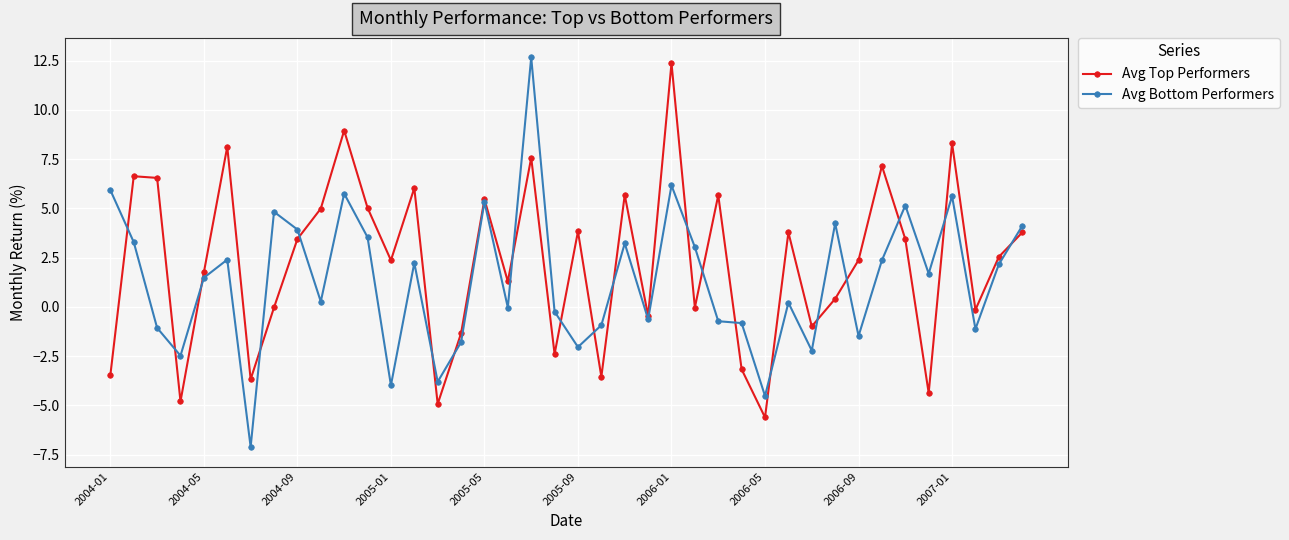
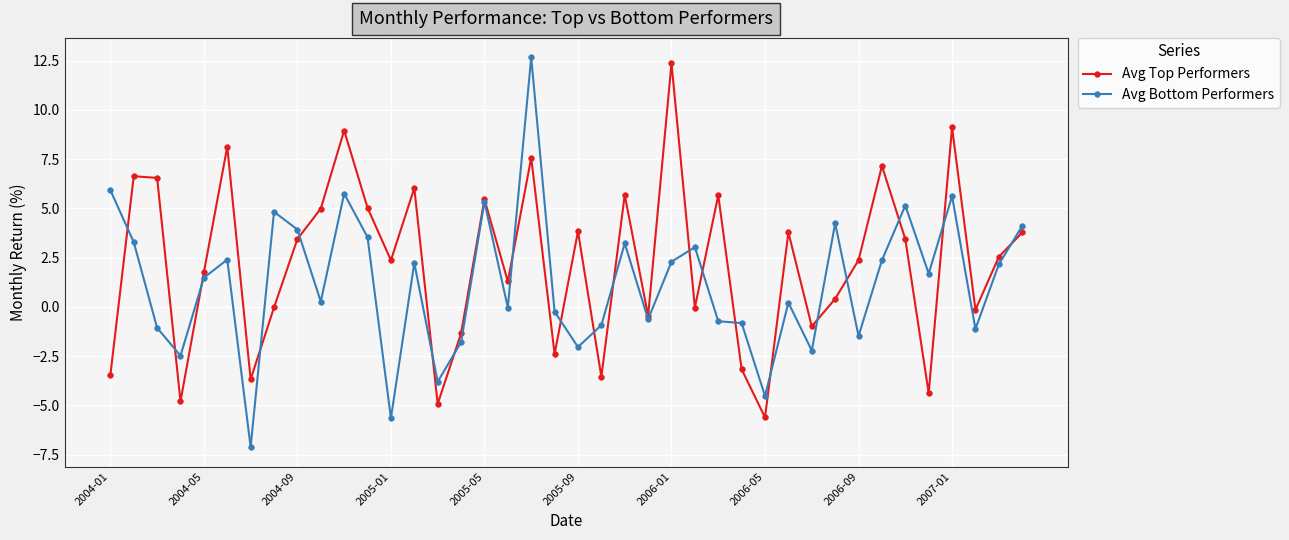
Avg Bottom Performers, 2005-01: -4.0 -> -5.6
Avg Bottom Performers, 2006-01: 6.2 -> 2.3
Avg Top Performers, 2007-01: 8.3 -> 9.1
